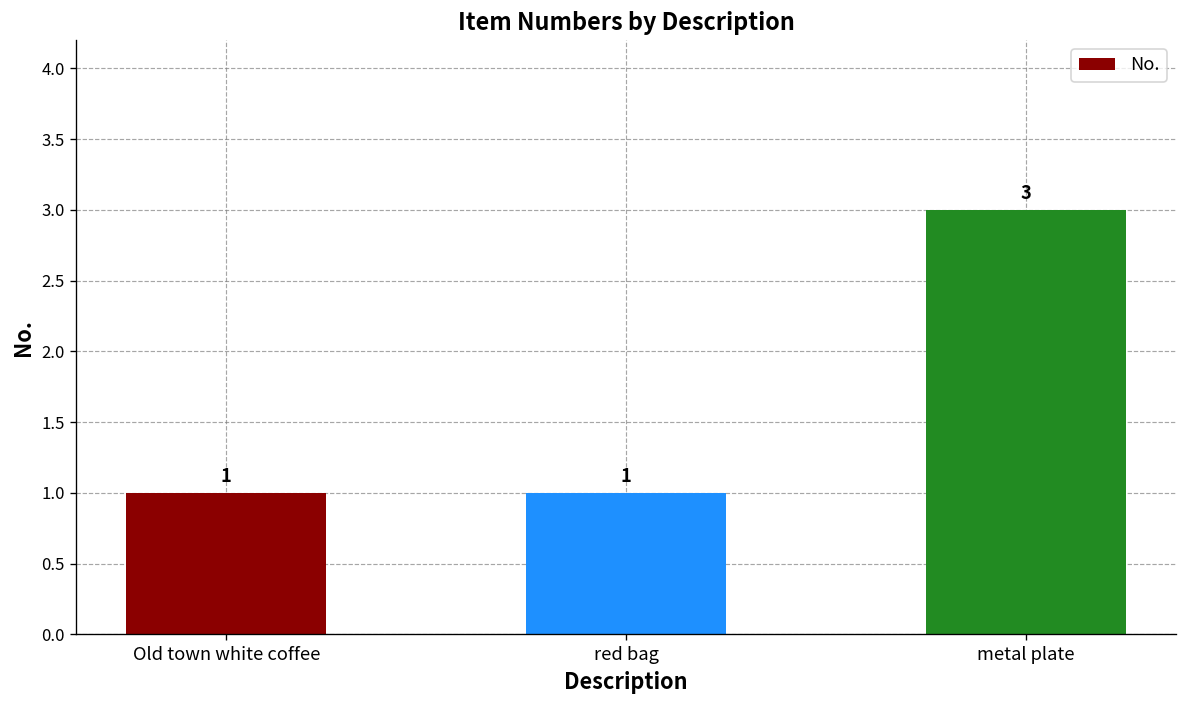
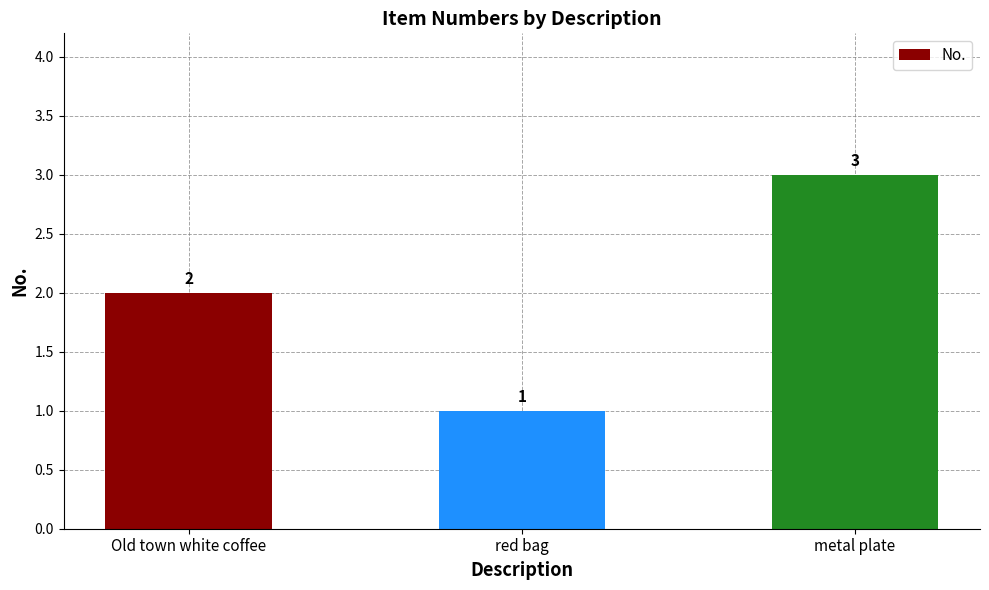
Old town white coffee: 1 -> 2
